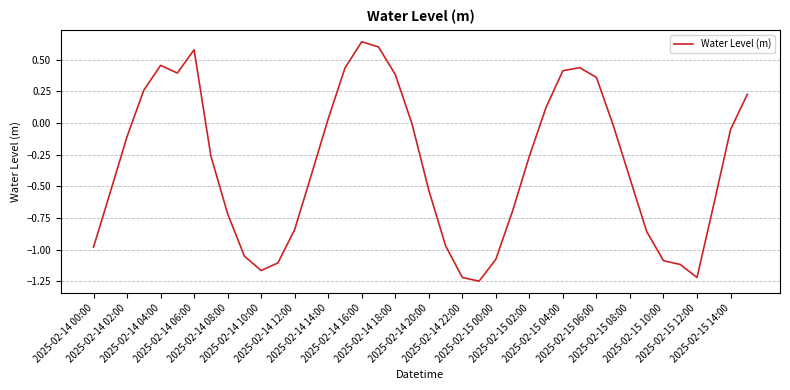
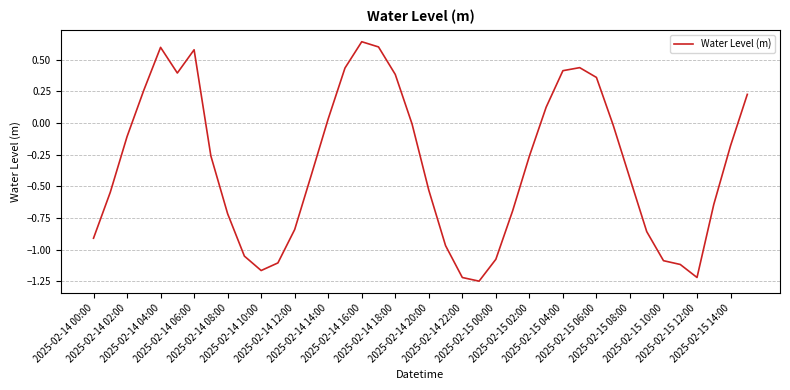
2025-02-14 00:00: -0.98 -> -0.91
2025-02-14 04:00: 0.46 -> 0.60
2025-02-15 14:00: -0.05 -> -0.18
